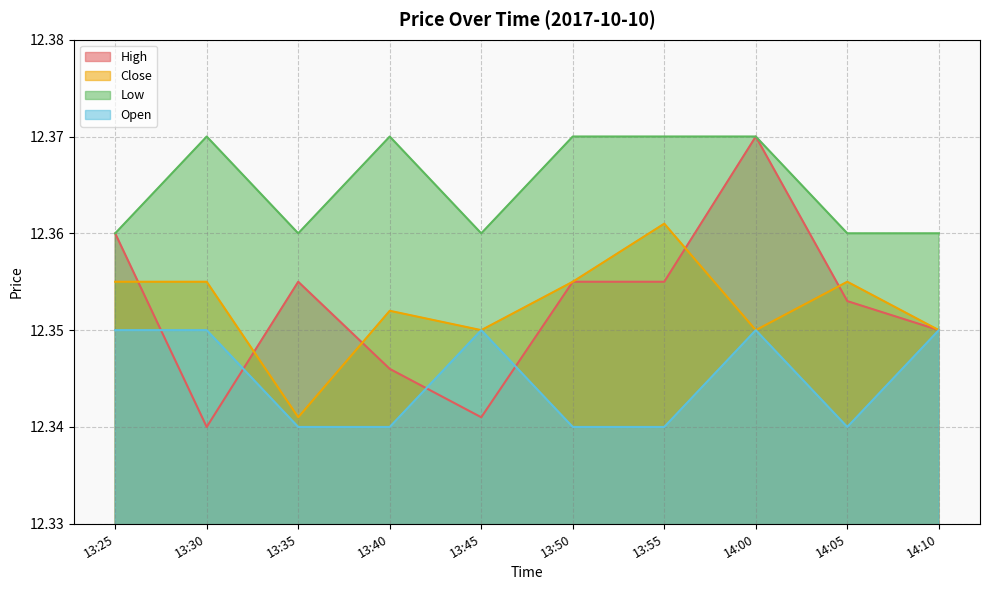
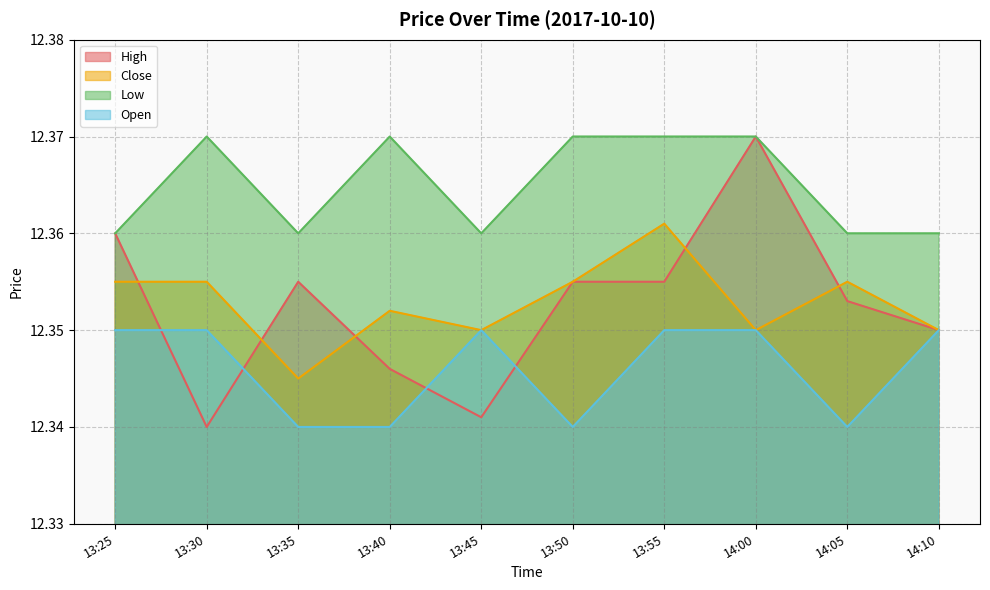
Close, 13:35: 12.341 -> 12.345
Open, 13:55: 12.34 -> 12.35
